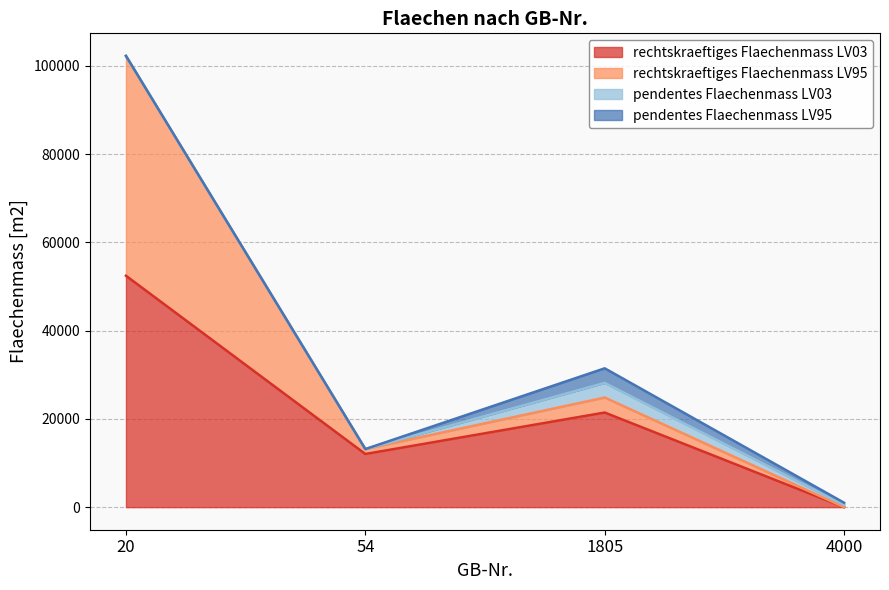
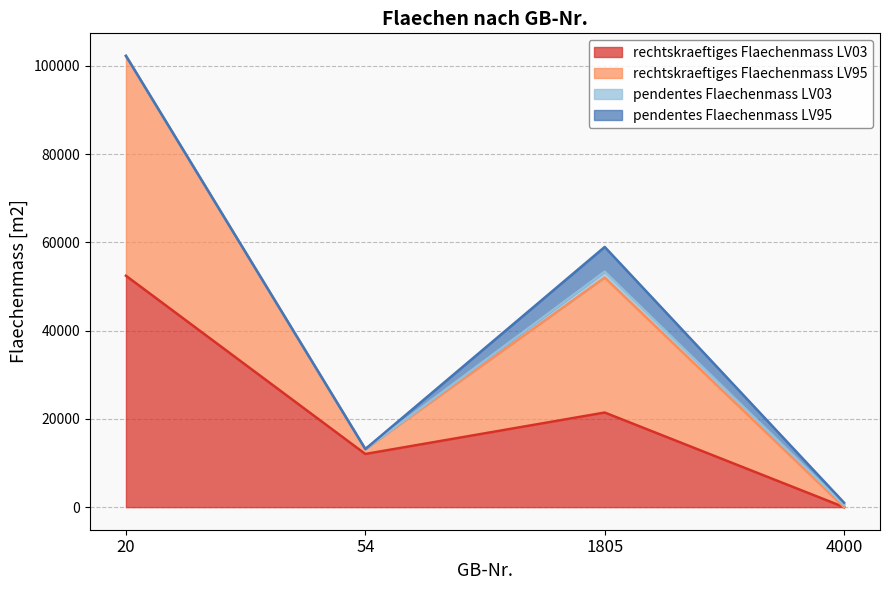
rechtskraeftiges Flaechenmass LV95, 1805: 3000 -> 31000
pendentes Flaechenmass LV03, 1805: 3000 -> 1000
pendentes Flaechenmass LV95, 1805: 3000 -> 6000
